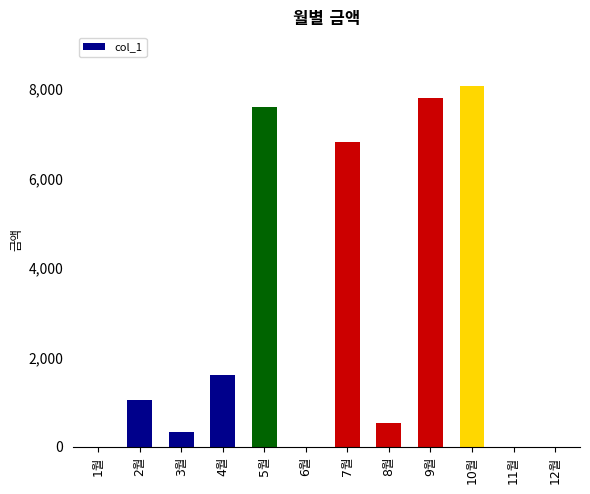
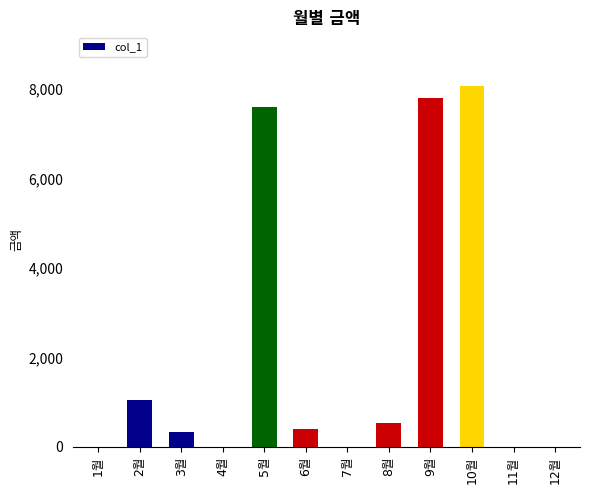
4월: 1,600 -> 0
6월: 0 -> 400
7월: 6,800 -> 0
